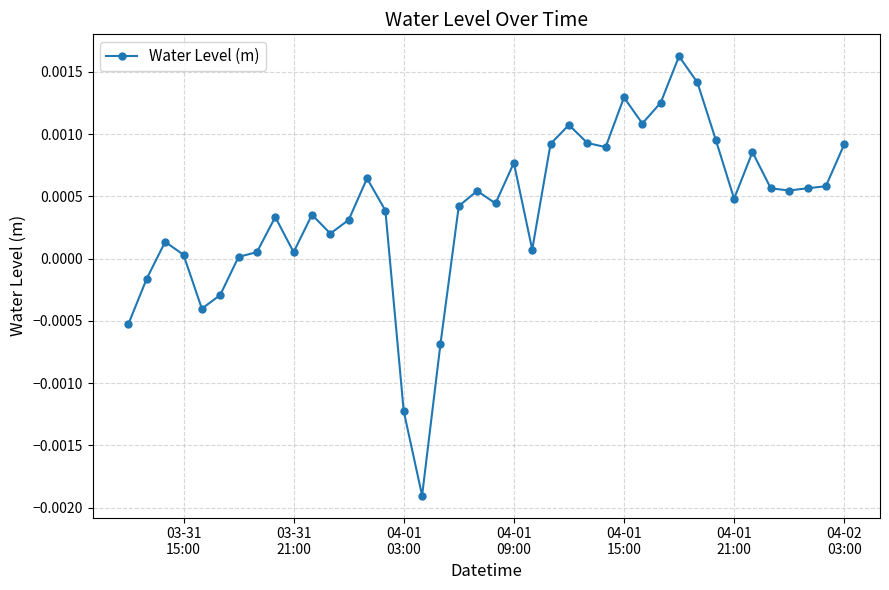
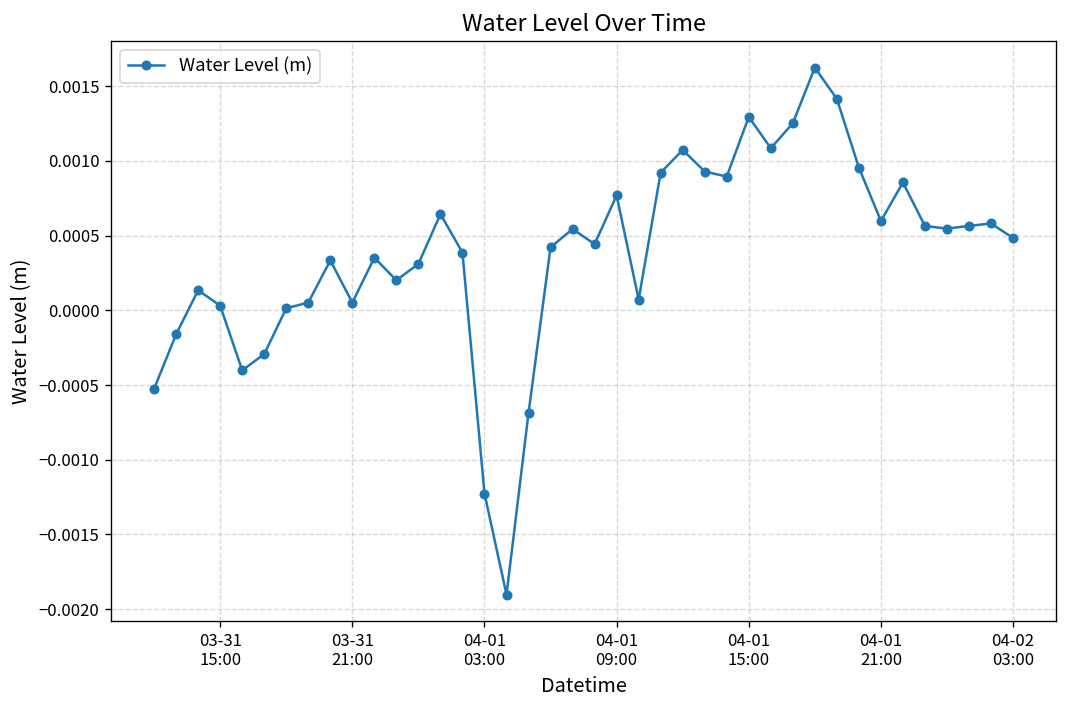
04-01 21:00: 0.00048 -> 0.00060
04-02 03:00: 0.00092 -> 0.00048
